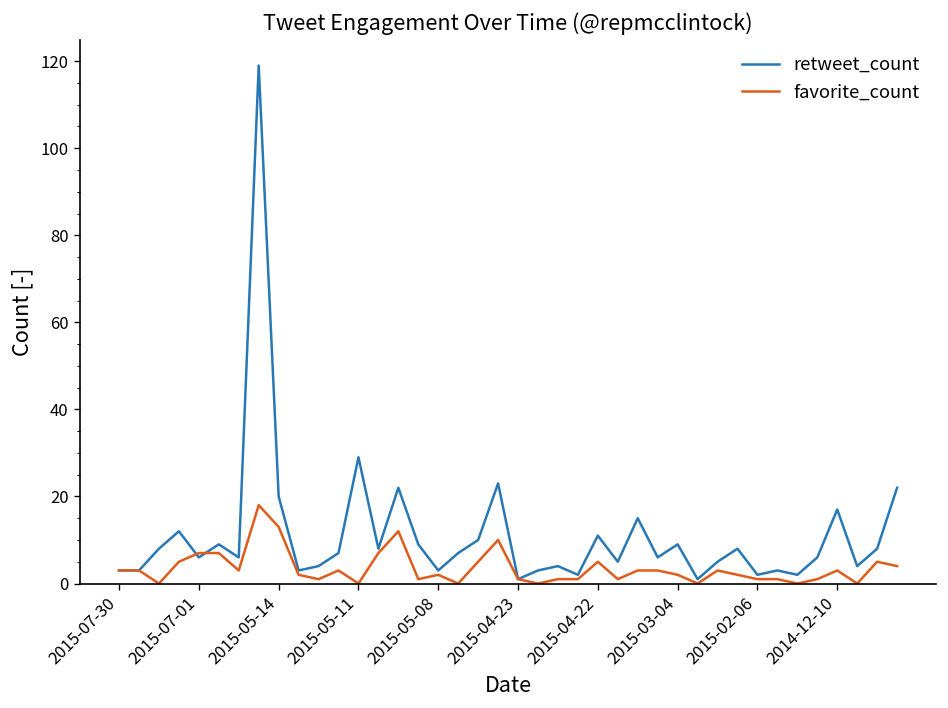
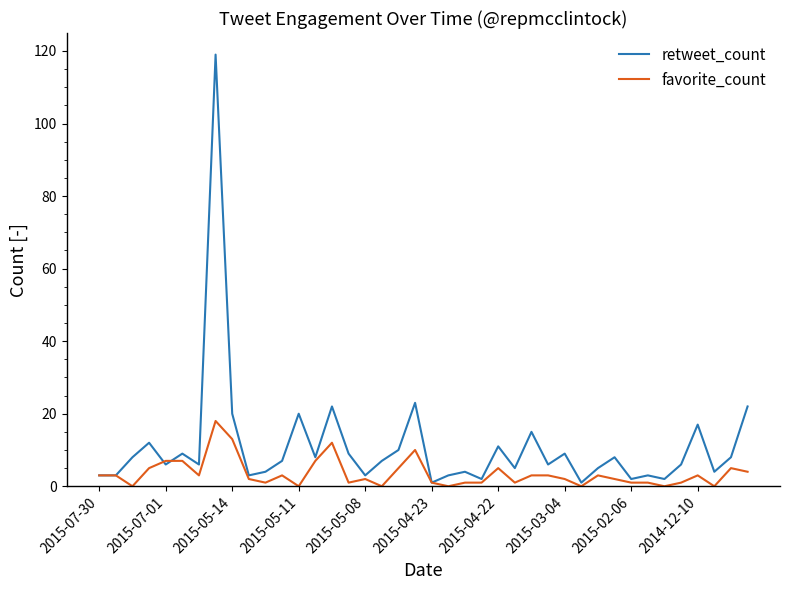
retweet_count, 2015-05-11: 29 -> 20
